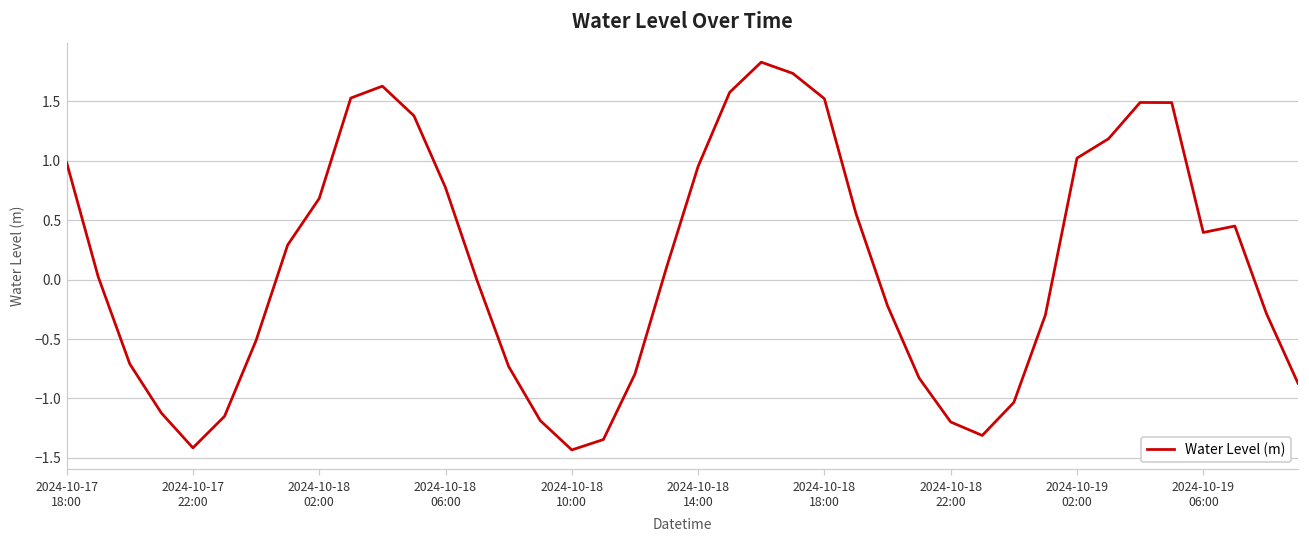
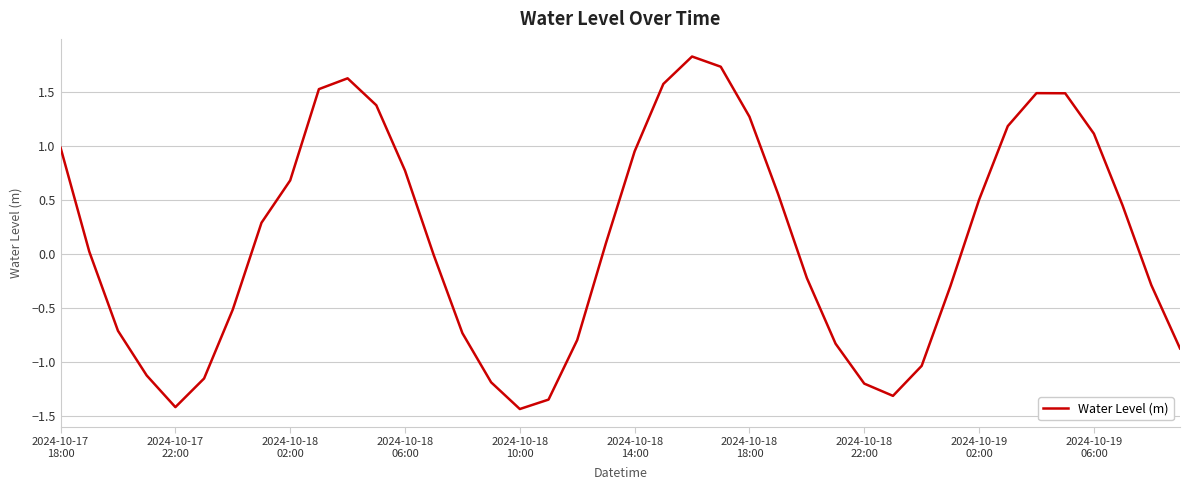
2024-10-18 18:00: 1.52 -> 1.27
2024-10-19 02:00: 1.02 -> 0.50
2024-10-19 06:00: 0.40 -> 1.12
